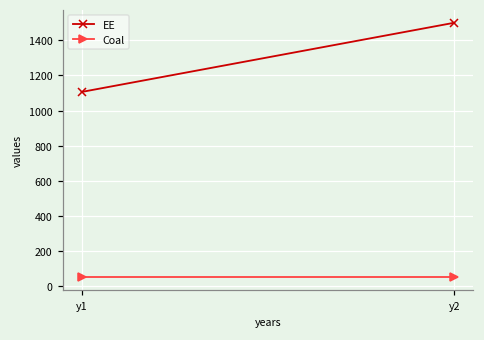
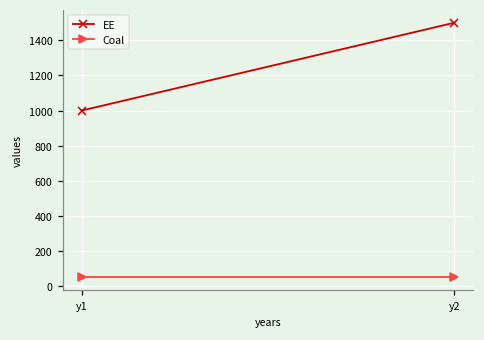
EE, y1: 1110 -> 1000
